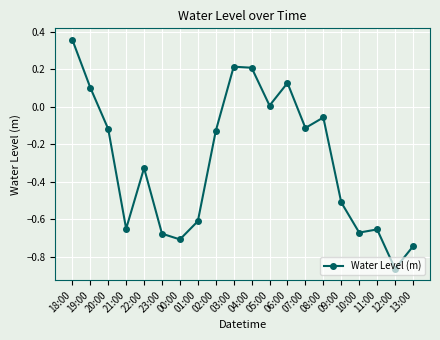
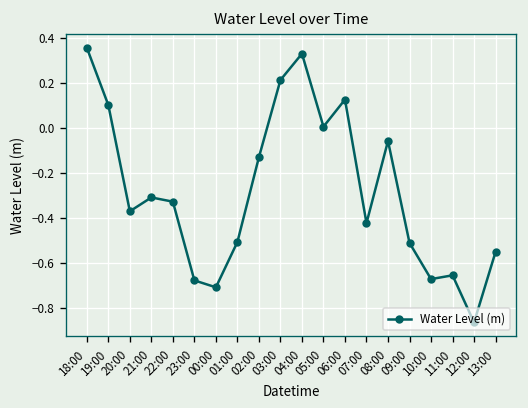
20:00: -0.12 -> -0.37
21:00: -0.65 -> -0.31
01:00: -0.61 -> -0.51
04:00: 0.21 -> 0.33
07:00: -0.11 -> -0.42
13:00: -0.74 -> -0.55
